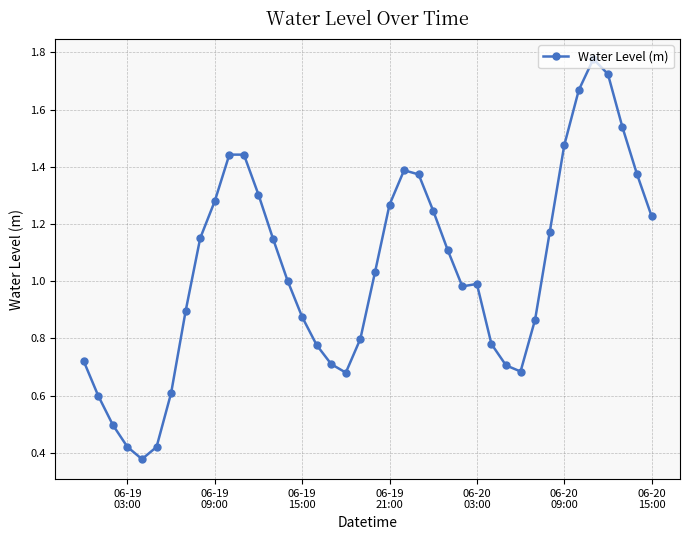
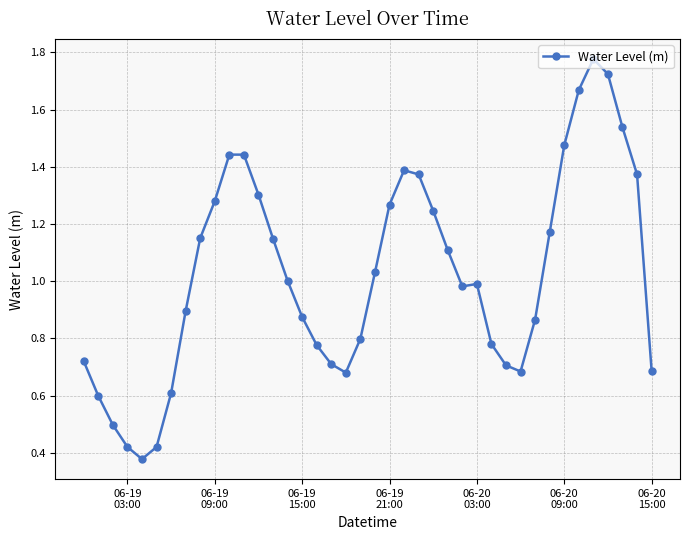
06-20 15:00: 1.23 -> 0.69
